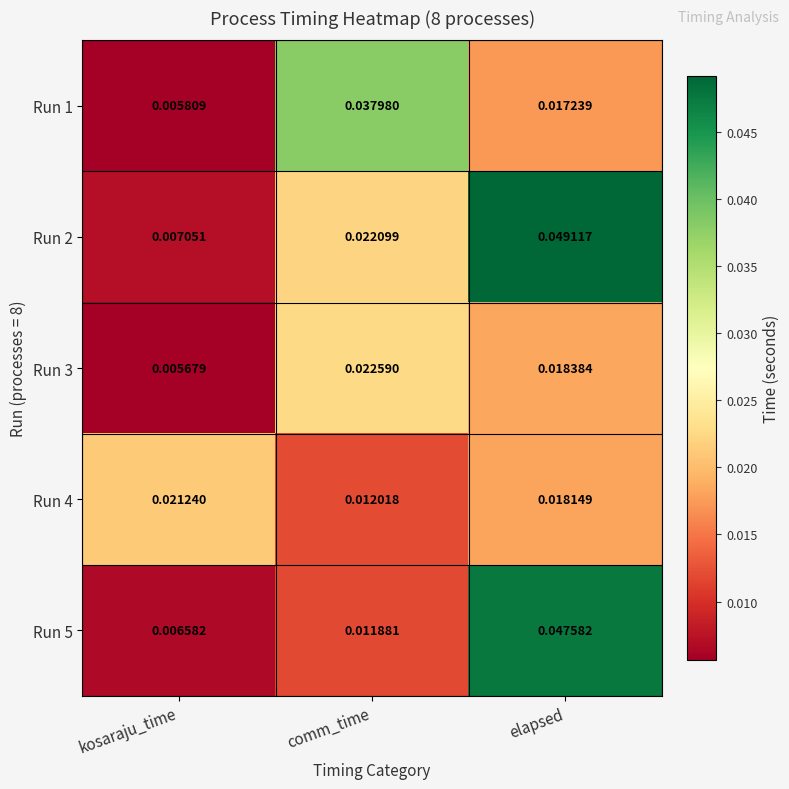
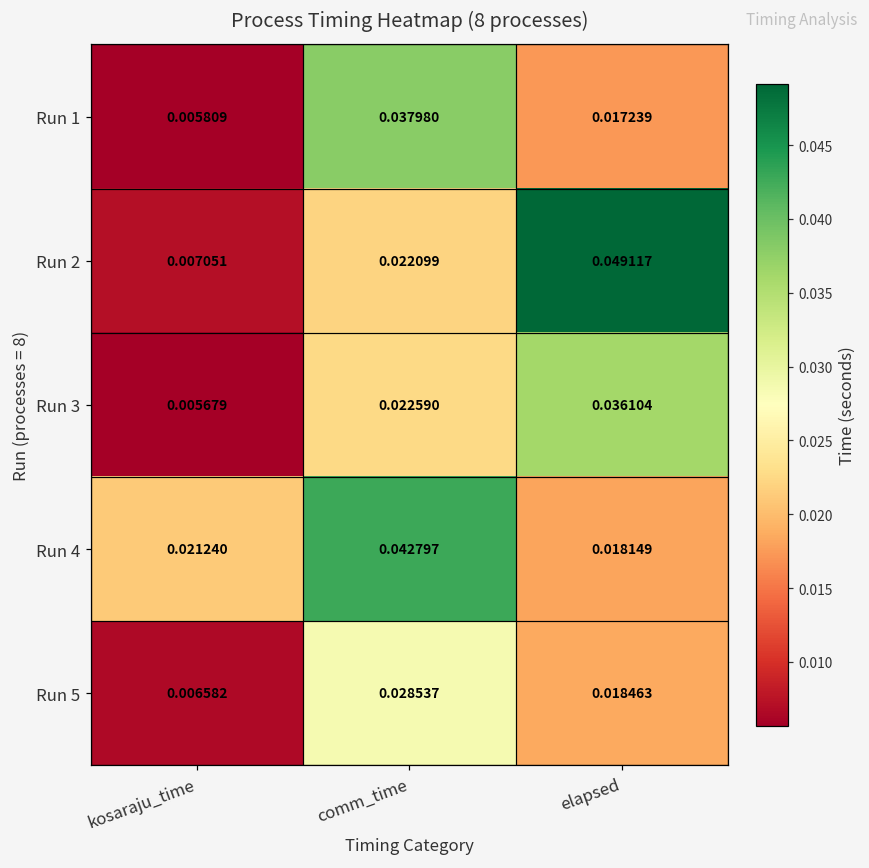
Run 3, elapsed: 0.018384 -> 0.036104
Run 4, comm_time: 0.012018 -> 0.042797
Run 5, comm_time: 0.011881 -> 0.028537
Run 5, elapsed: 0.047582 -> 0.018463
